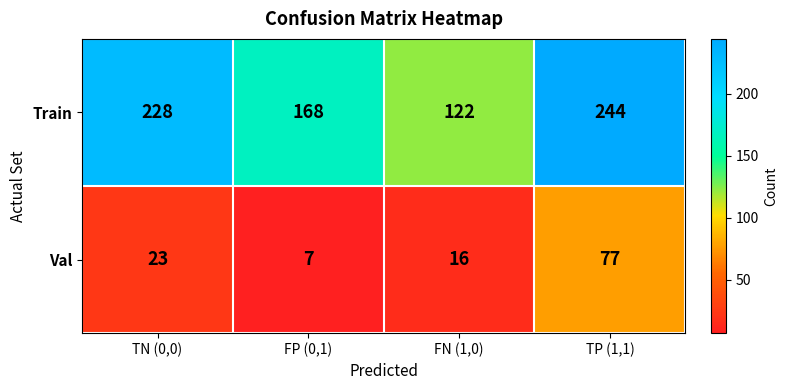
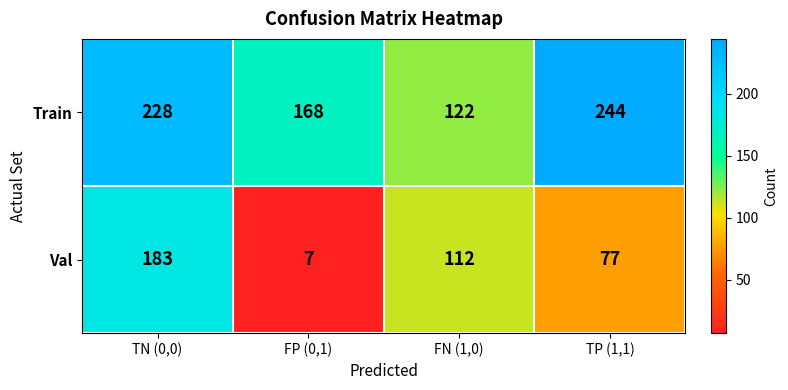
Val, TN (0,0): 23 -> 183
Val, FN (1,0): 16 -> 112
